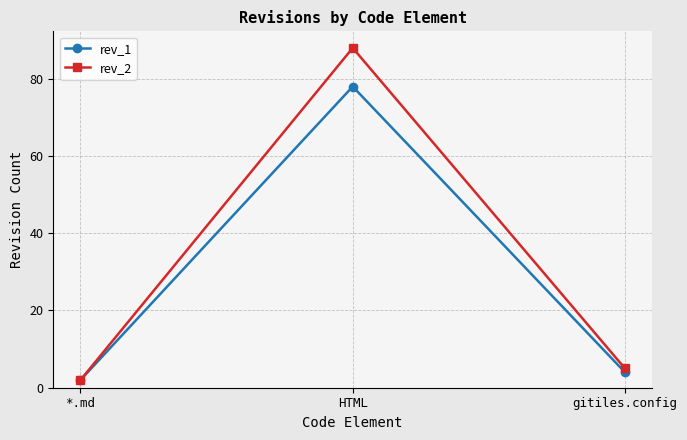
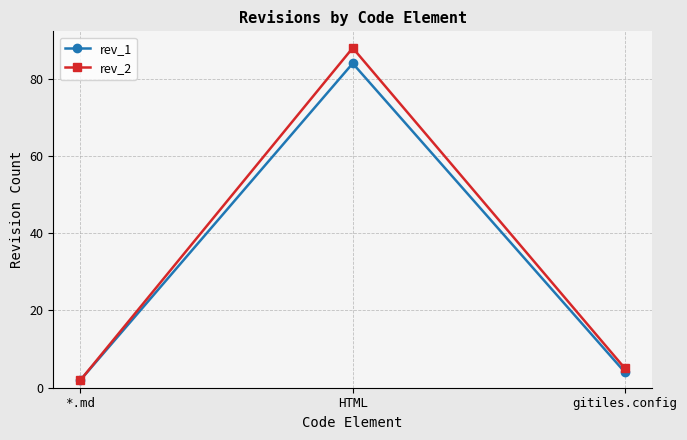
rev_1, HTML: 78 -> 84
